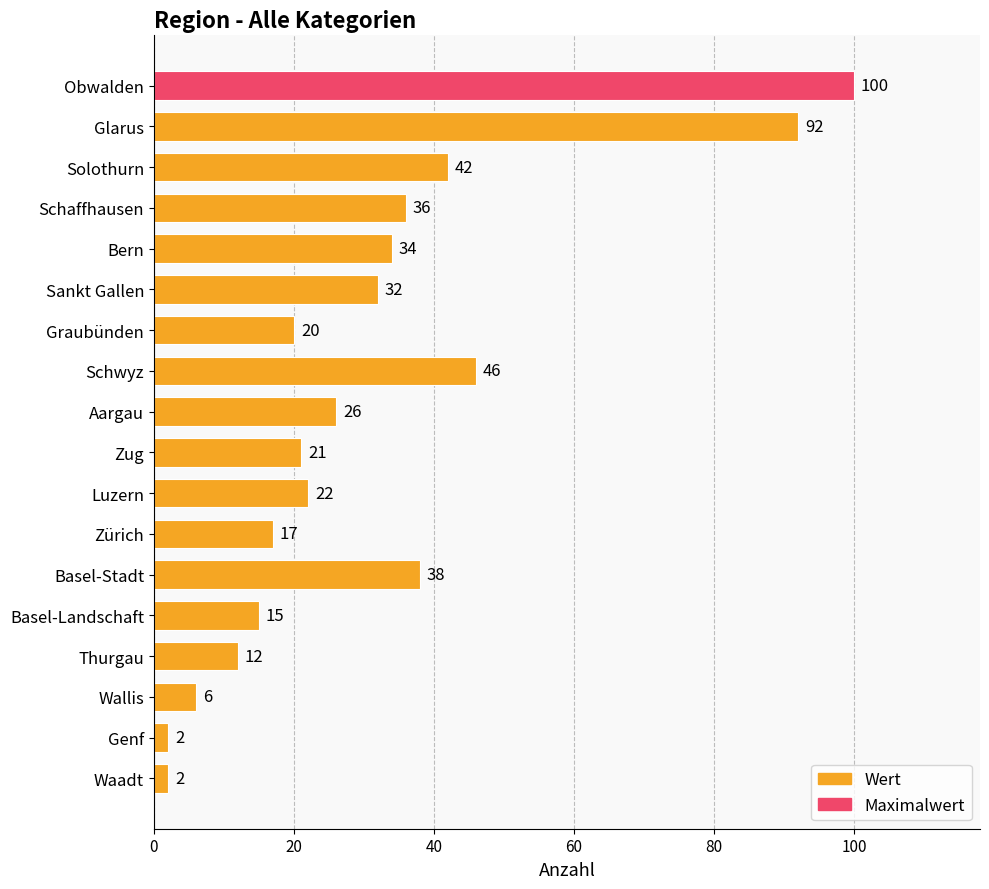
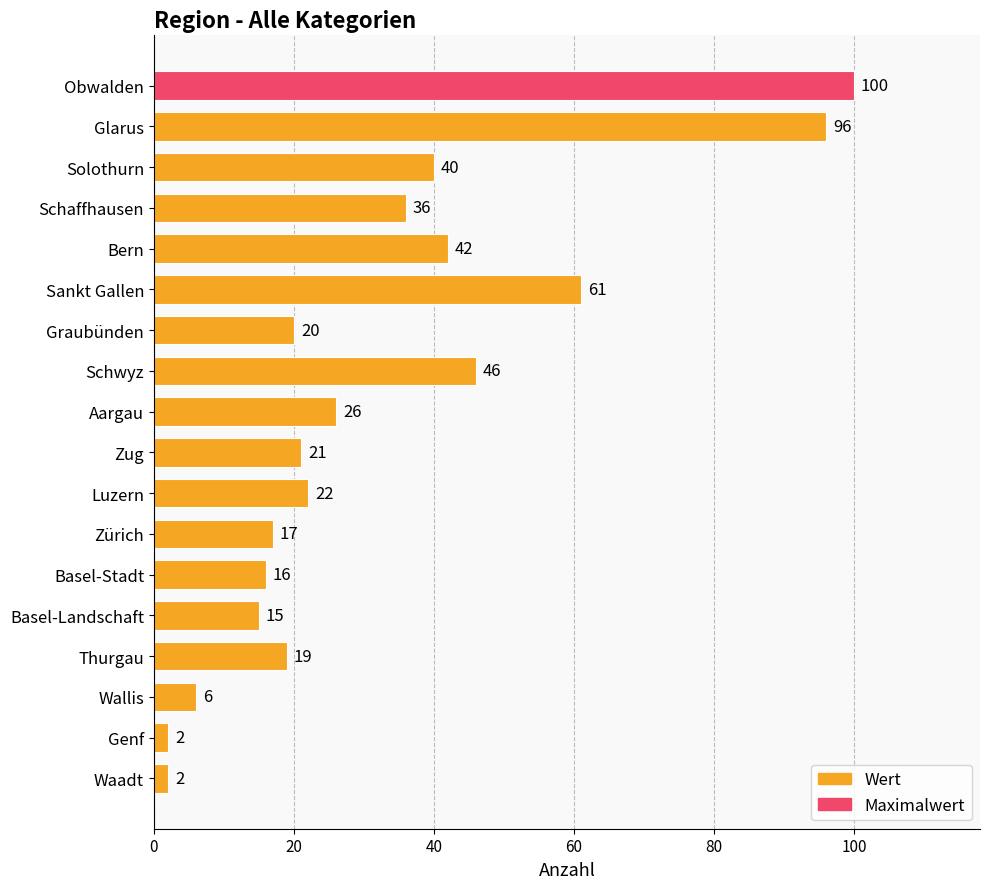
Glarus: 92 -> 96
Solothurn: 42 -> 40
Bern: 34 -> 42
Sankt Gallen: 32 -> 61
Basel-Stadt: 38 -> 16
Thurgau: 12 -> 19
